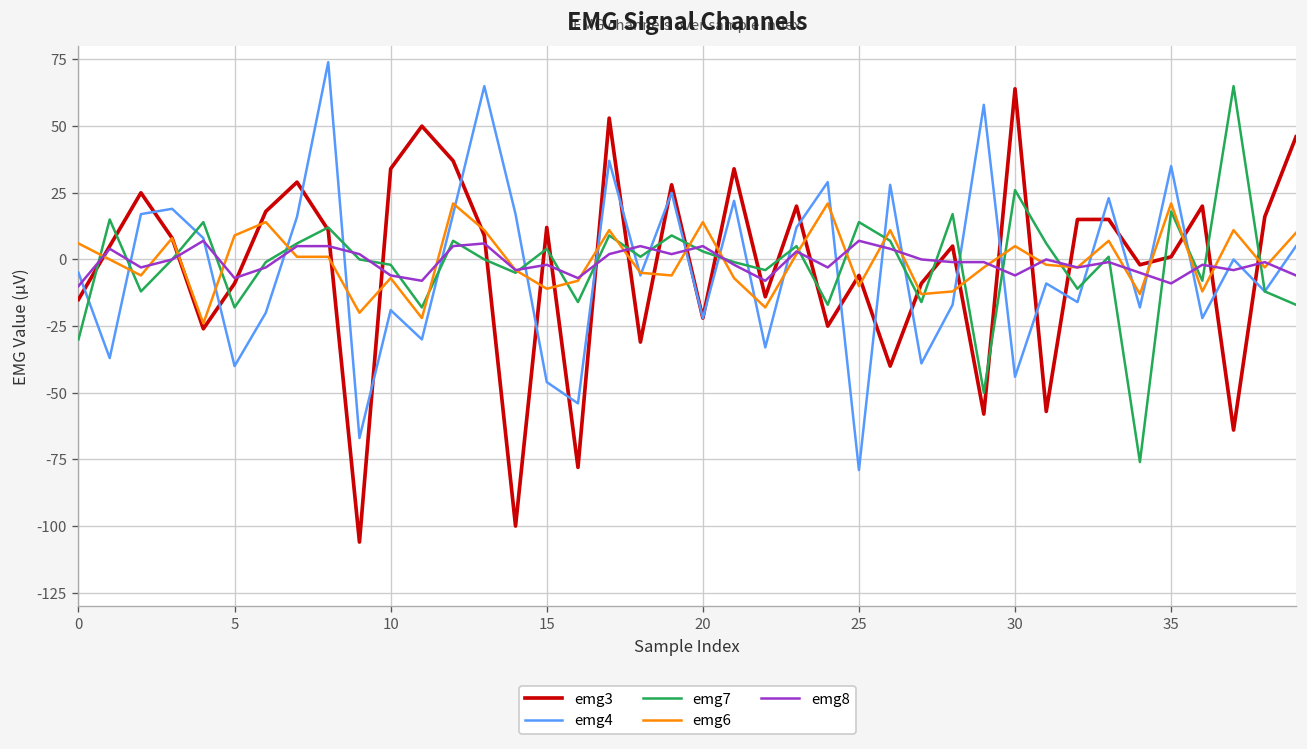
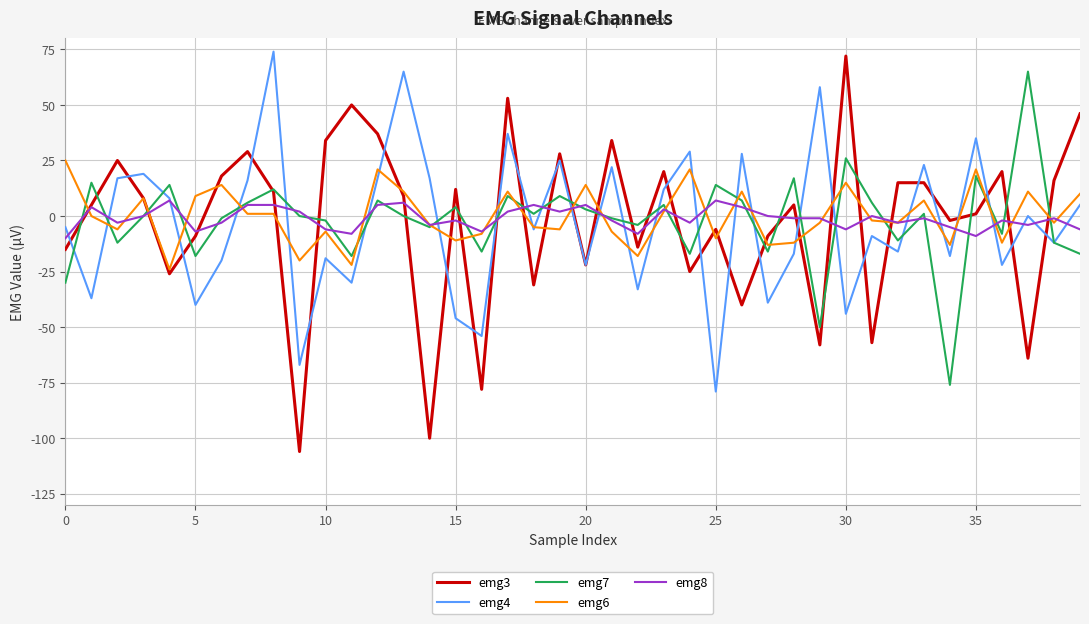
emg6, 0: 6 -> 25
emg3, 30: 64 -> 72
emg6, 30: 5 -> 15
